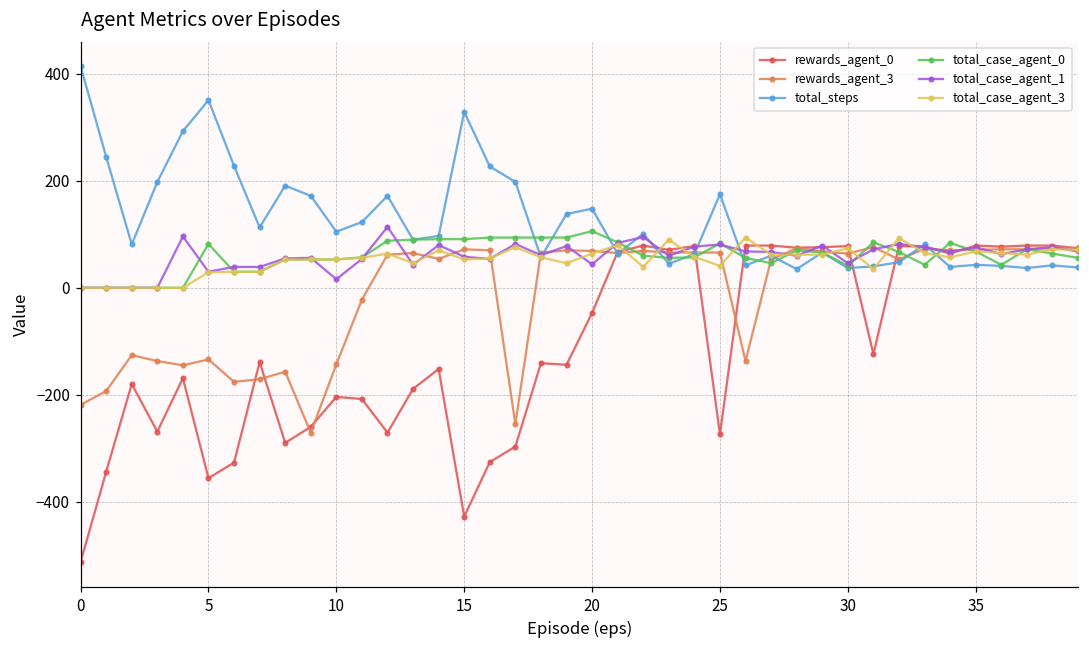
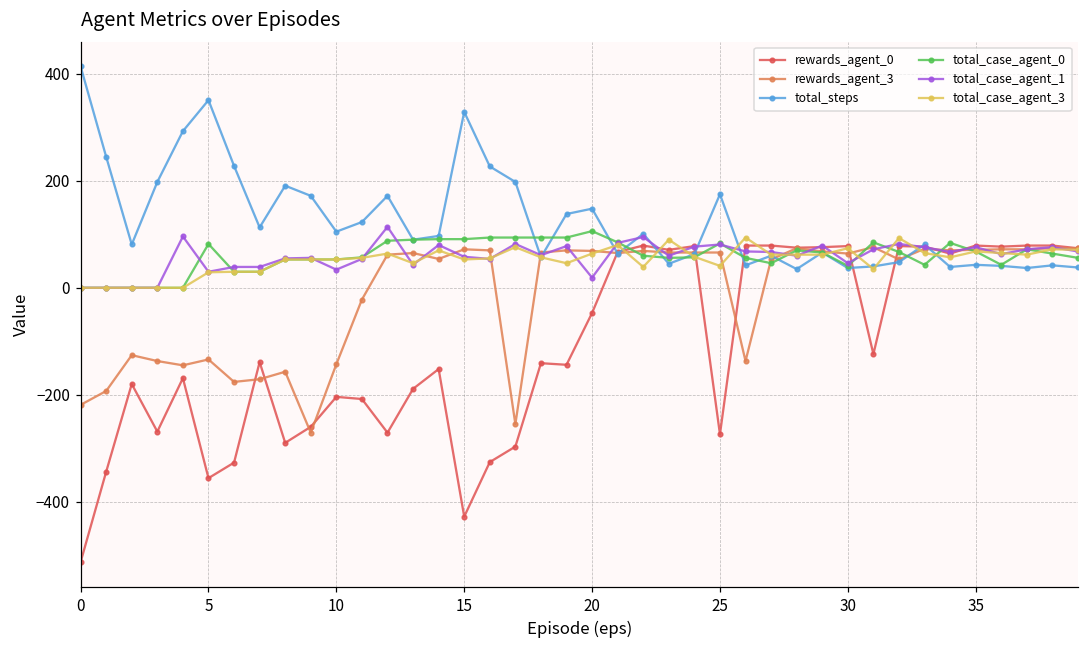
total_case_agent_1, 10: 20 -> 30
total_case_agent_1, 20: 40 -> 20
